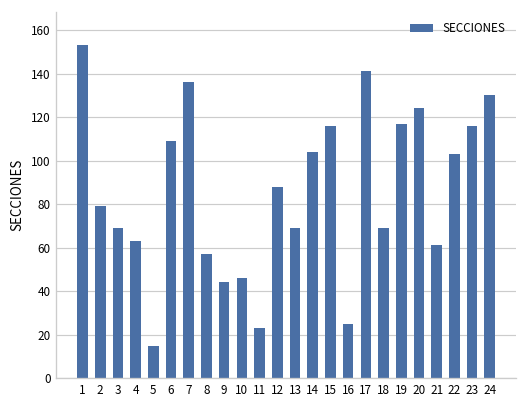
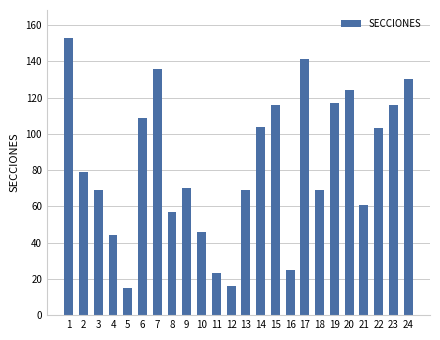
4: 63 -> 44
9: 44 -> 70
12: 88 -> 16
